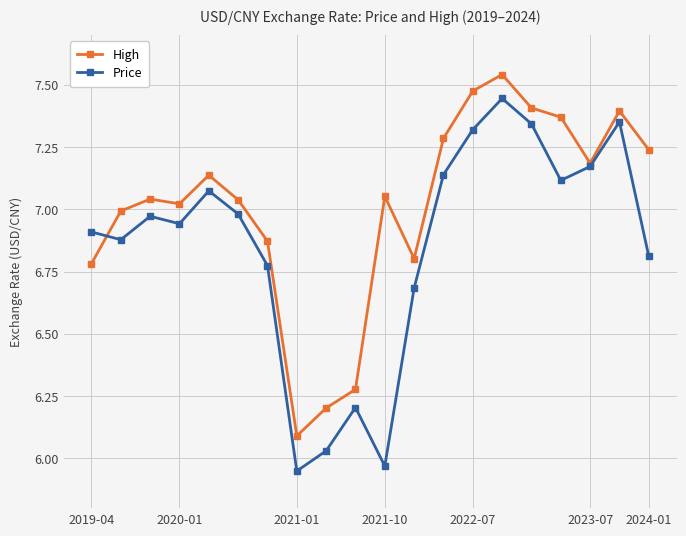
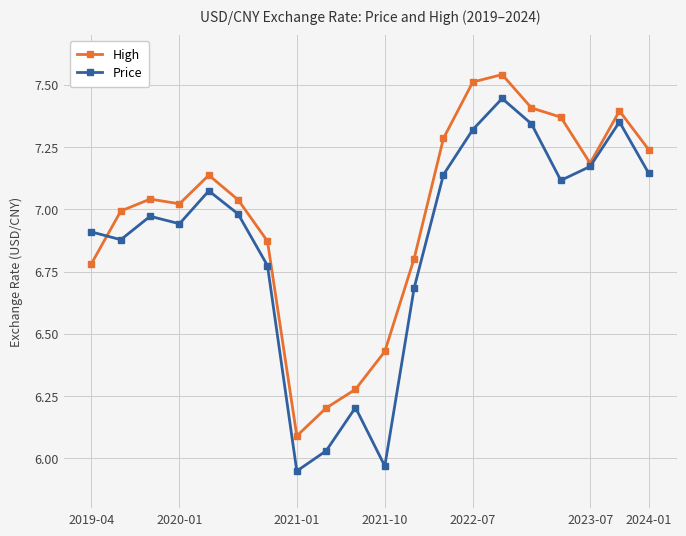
High, 2021-10: 7.05 -> 6.43
High, 2022-07: 7.48 -> 7.51
Price, 2024-01: 6.81 -> 7.14
